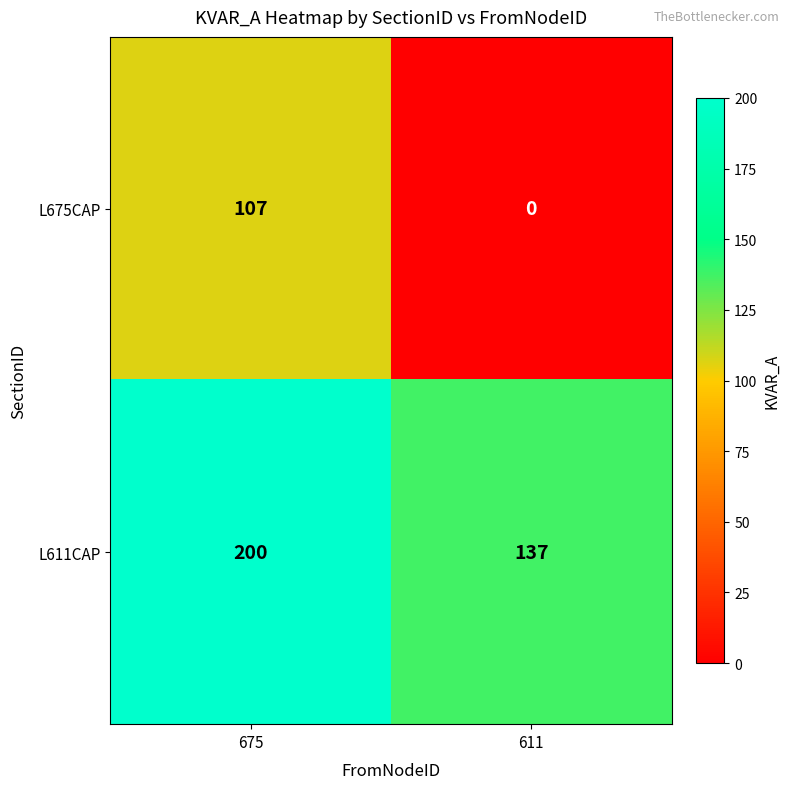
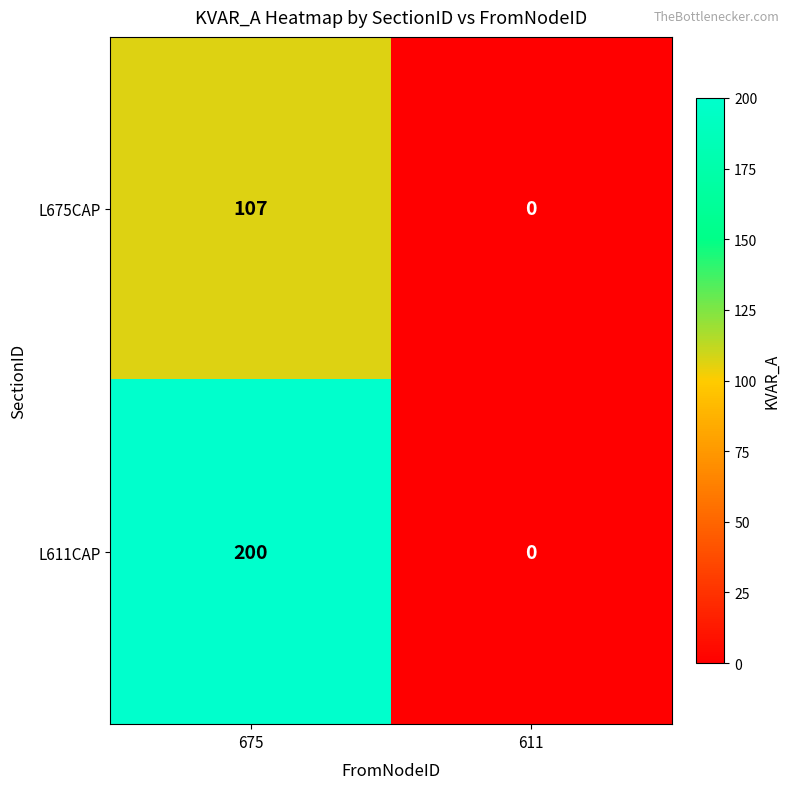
L611CAP, 611: 137 -> 0
